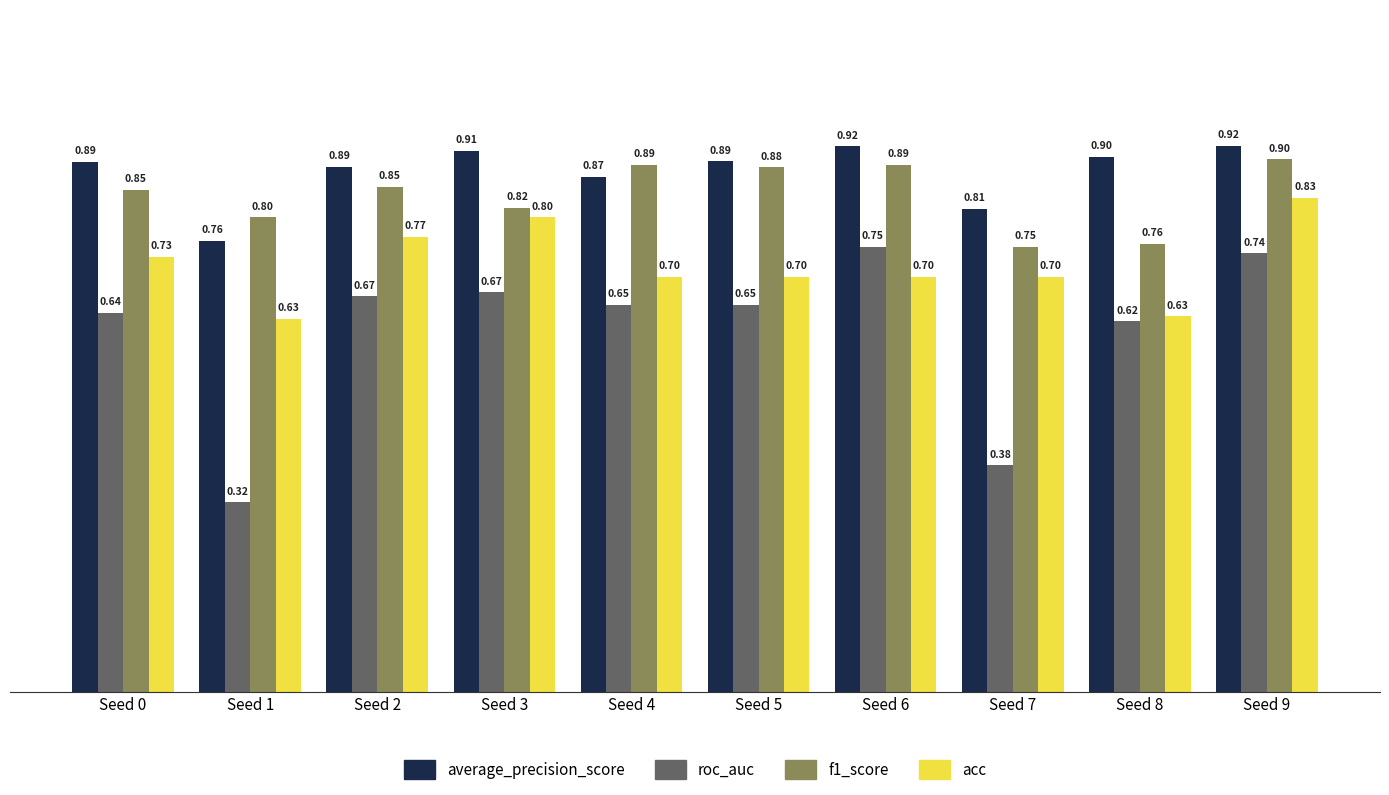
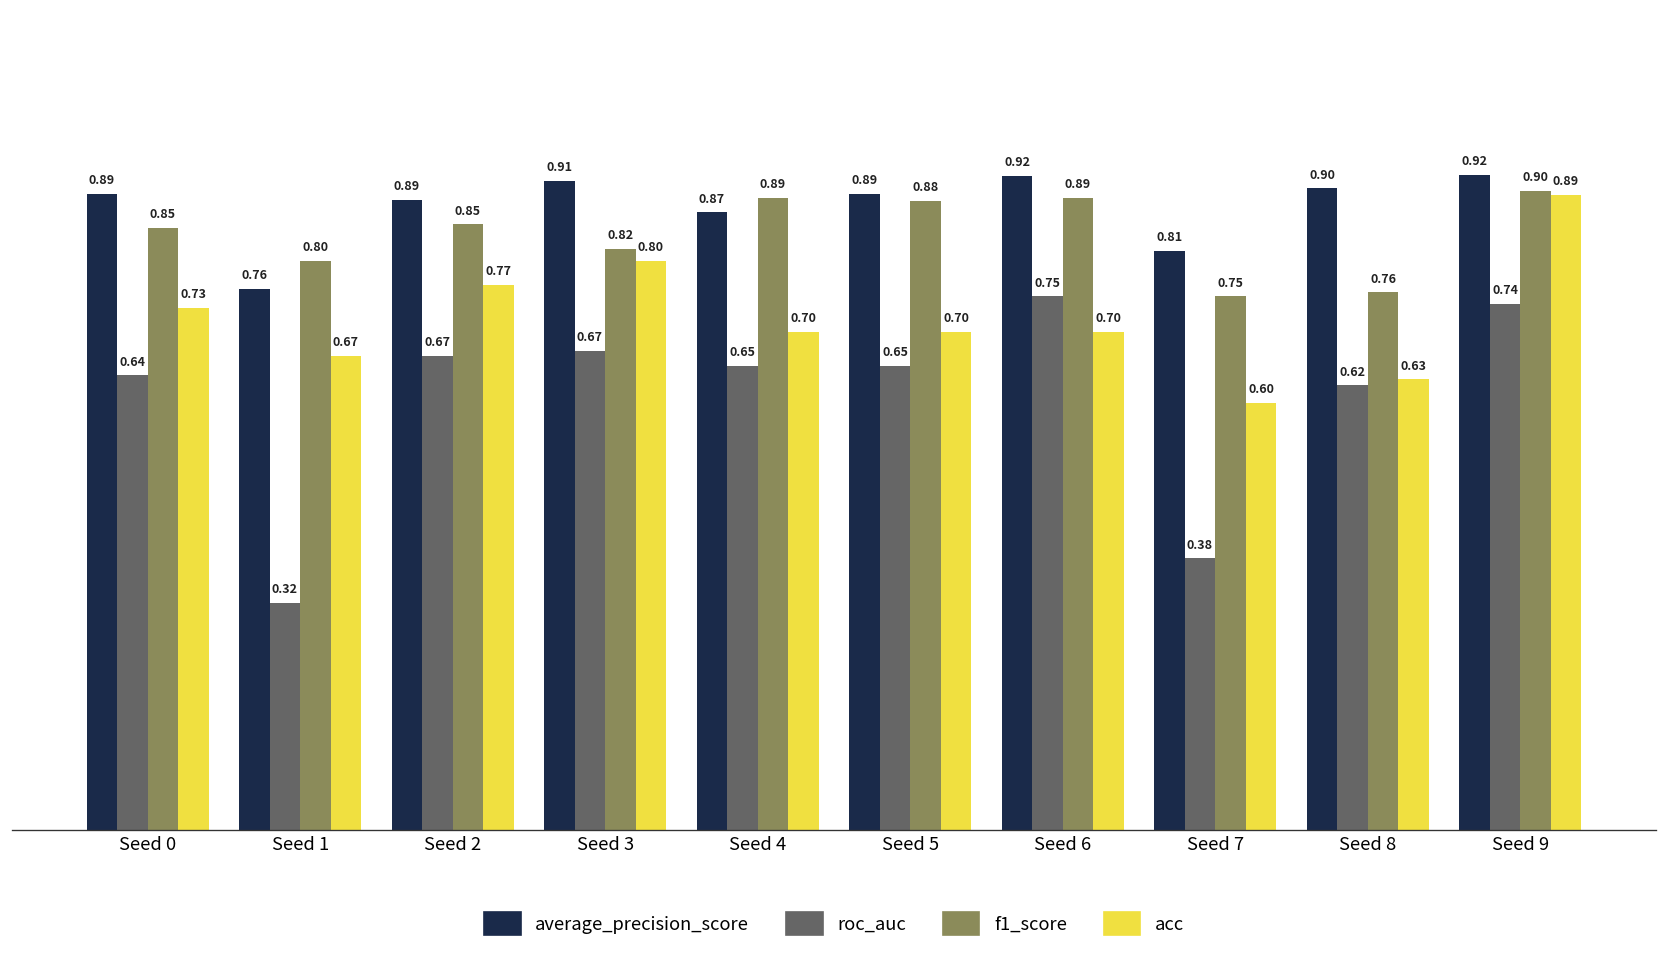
acc, Seed 1: 0.63 -> 0.67
acc, Seed 7: 0.70 -> 0.60
acc, Seed 9: 0.83 -> 0.89
